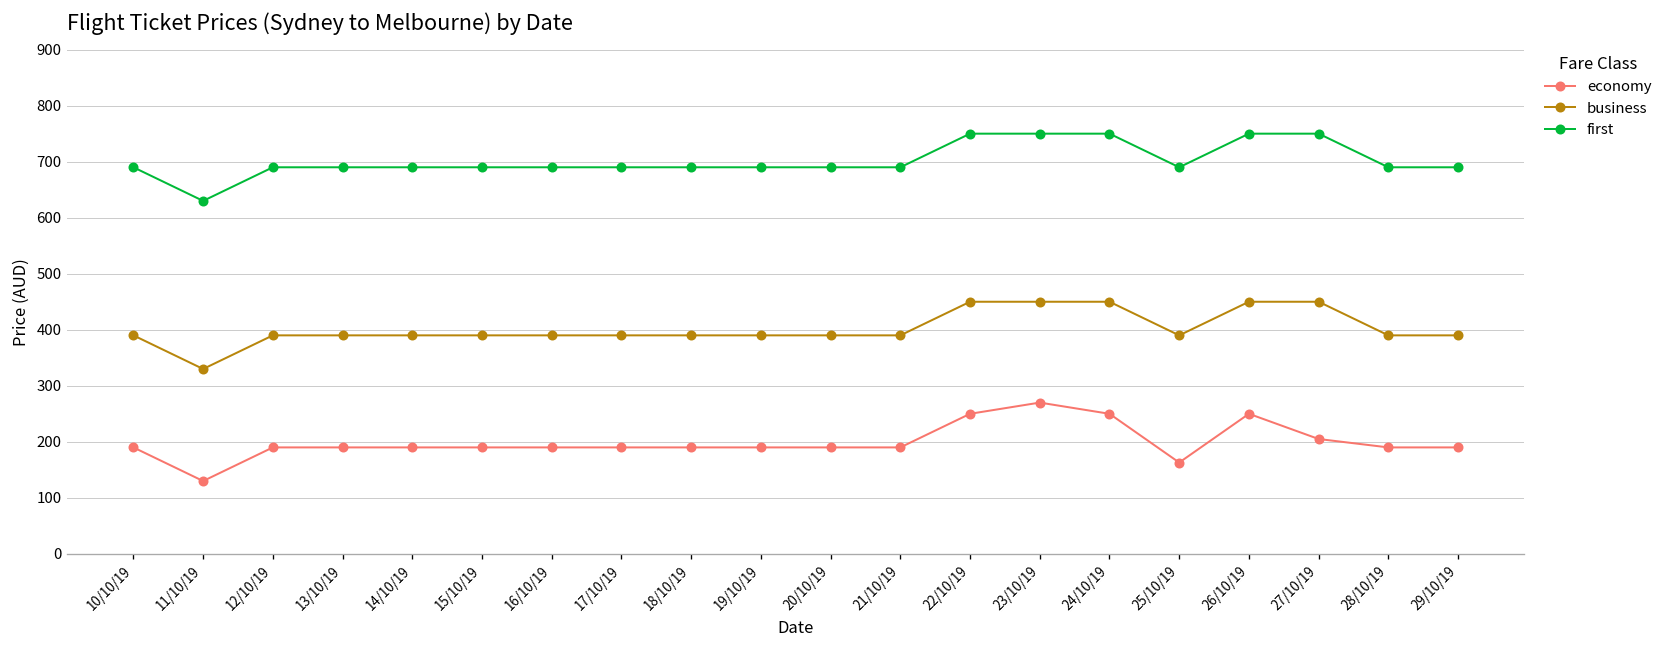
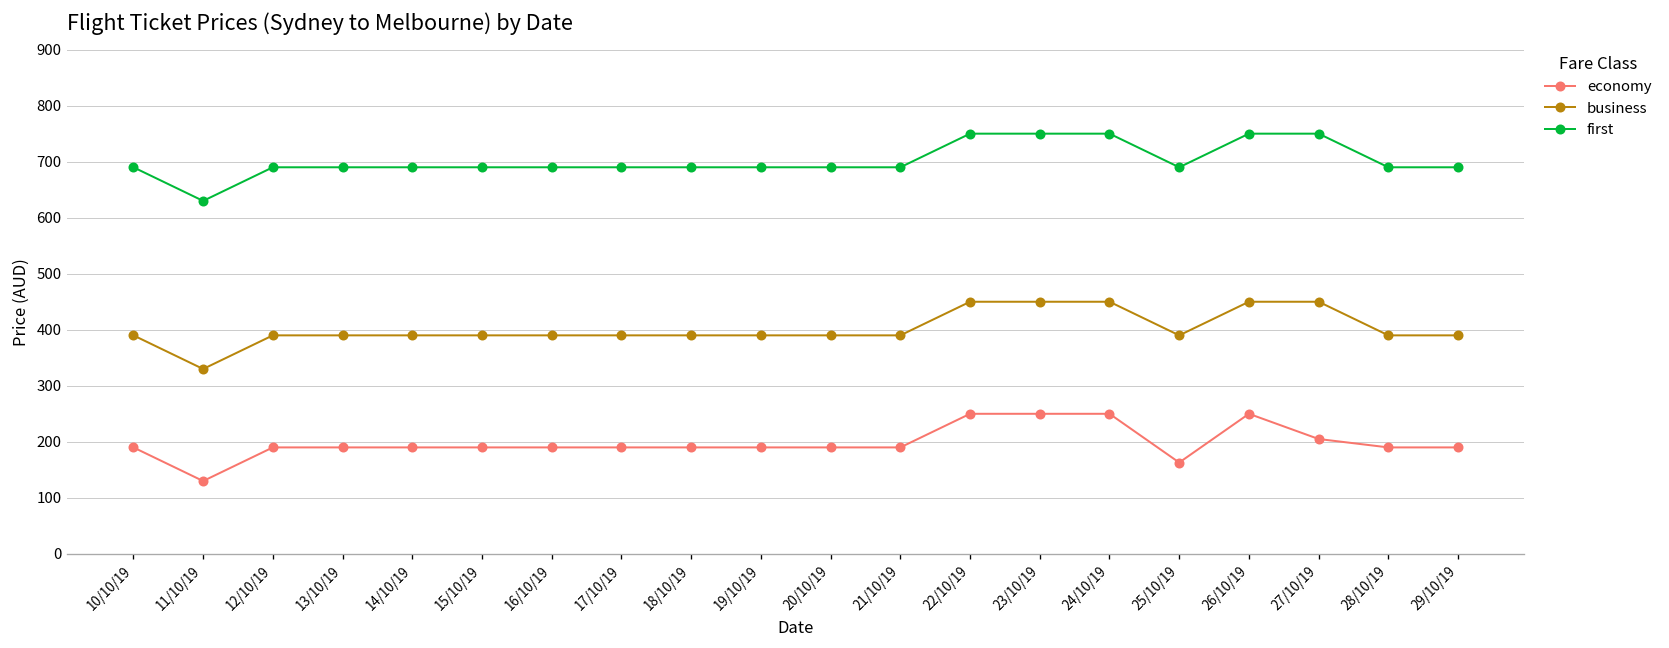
economy, 23/10/19: 270 -> 250
